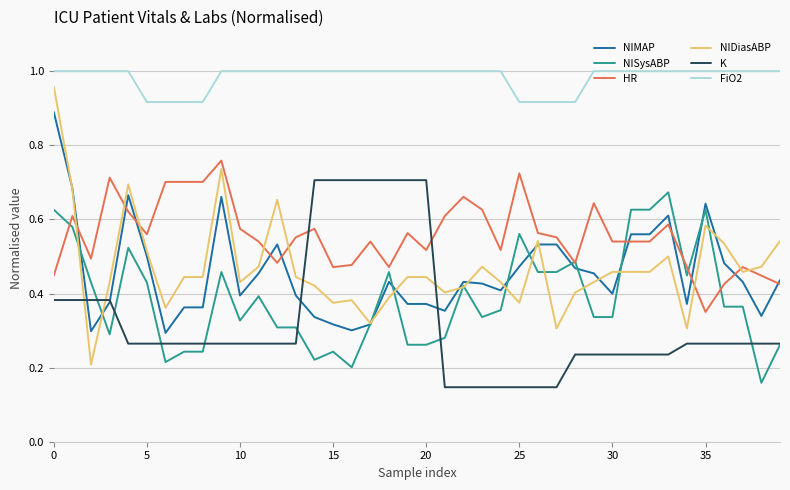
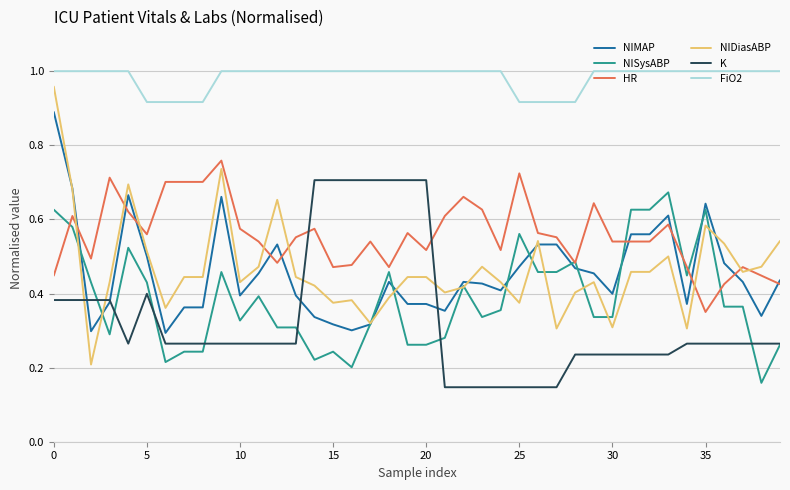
K, 5: 0.26 -> 0.40
NIDiasABP, 30: 0.46 -> 0.31
